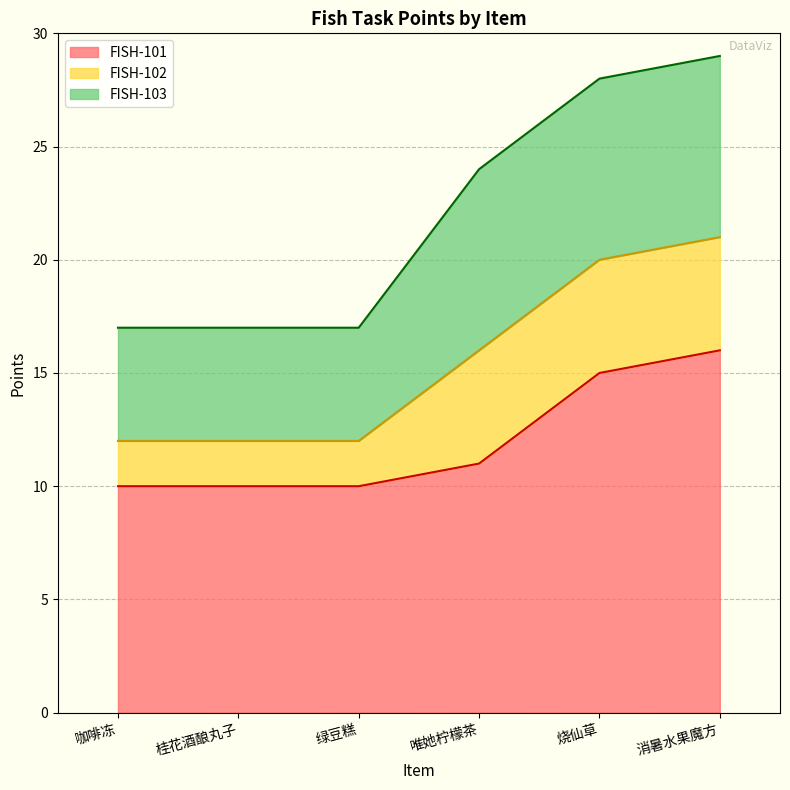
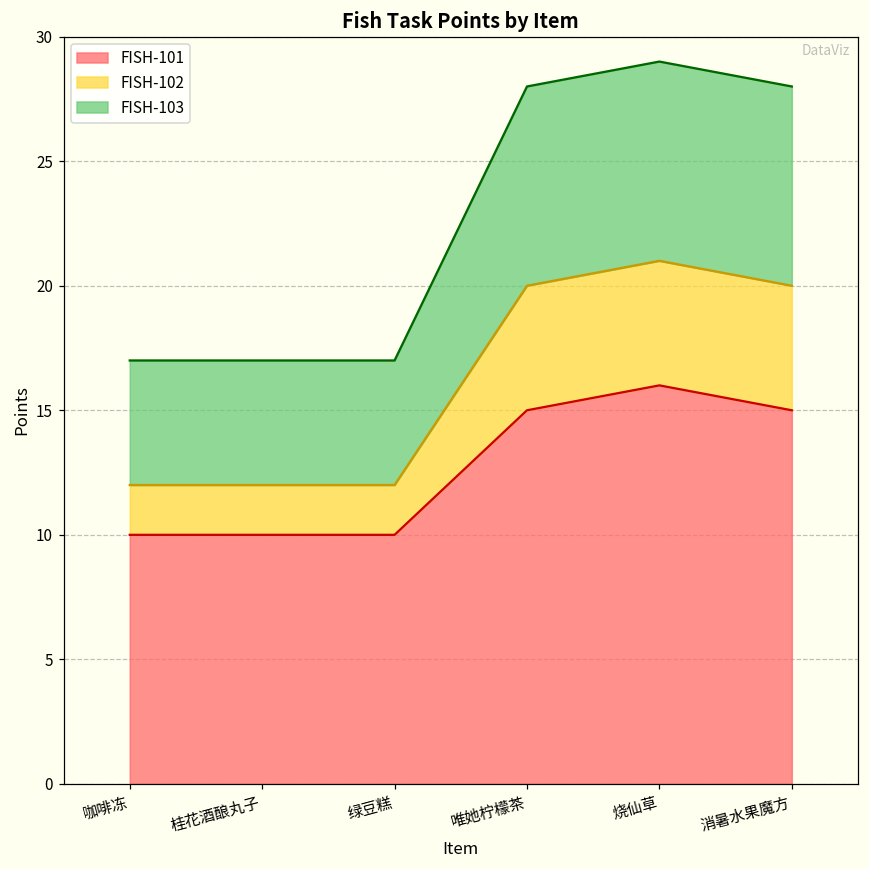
FISH-101, 唯她柠檬茶: 11 -> 15
FISH-101, 烧仙草: 15 -> 16
FISH-101, 消暑水果魔方: 16 -> 15
